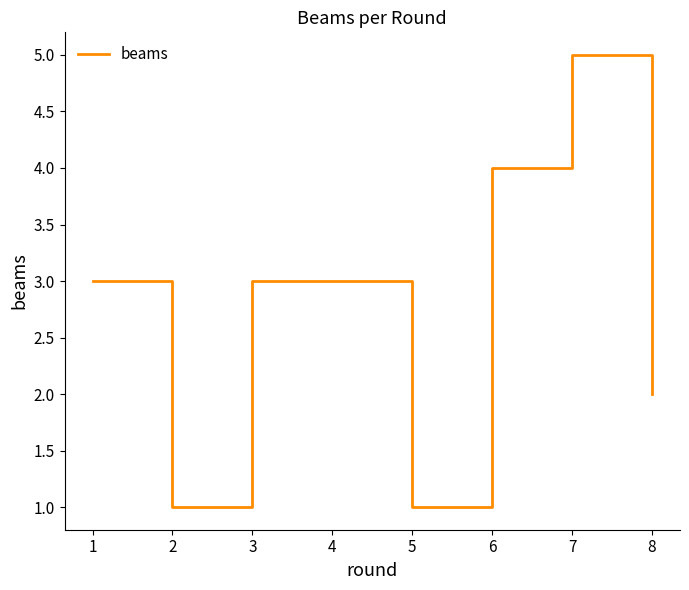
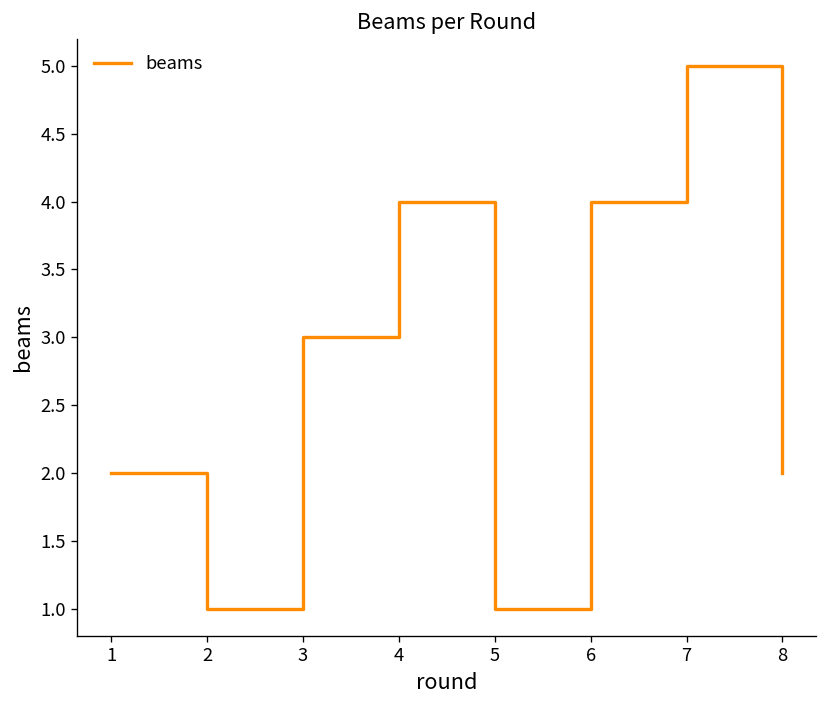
1: 3 -> 2
4: 3 -> 4
